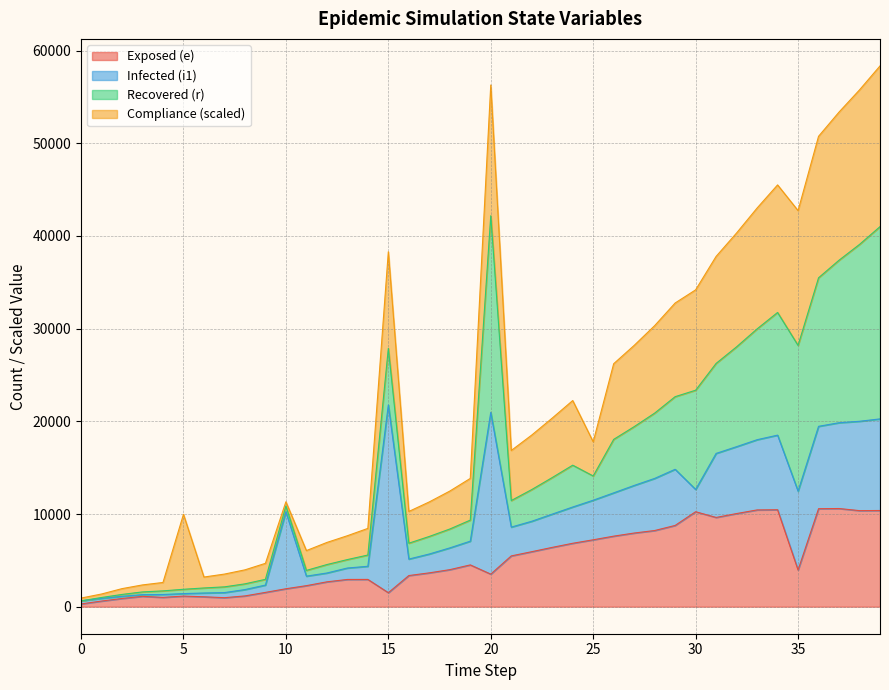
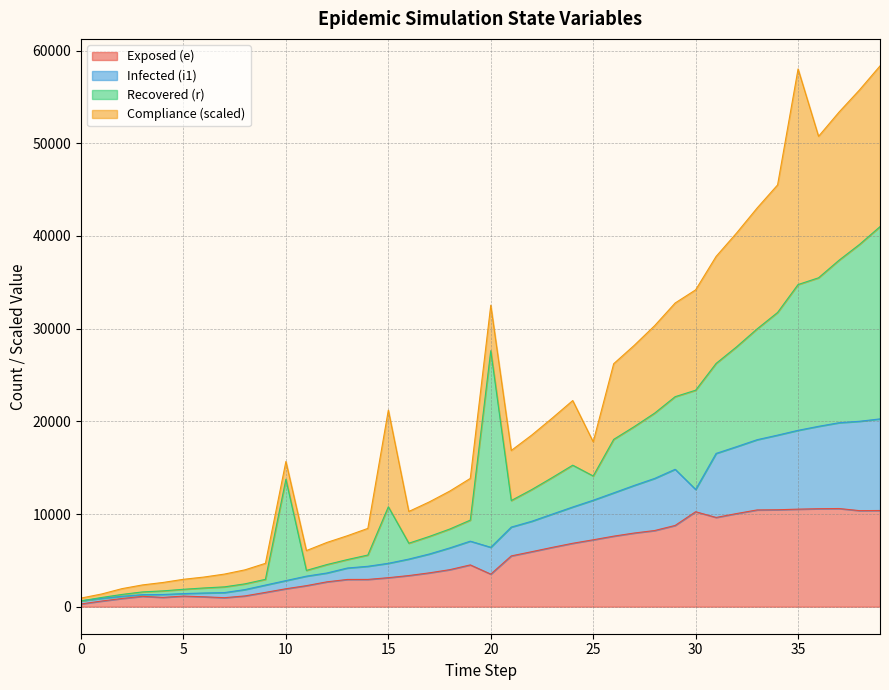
Compliance (scaled), 5: 8000 -> 1000
Infected (i1), 10: 8000 -> 1000
Recovered (r), 10: 1000 -> 11000
Compliance (scaled), 10: 0 -> 2000
Exposed (e), 15: 2000 -> 3000
Infected (i1), 15: 20000 -> 2000
Infected (i1), 20: 17000 -> 3000
Compliance (scaled), 20: 14000 -> 5000
Exposed (e), 35: 4000 -> 11000
Compliance (scaled), 35: 15000 -> 23000
